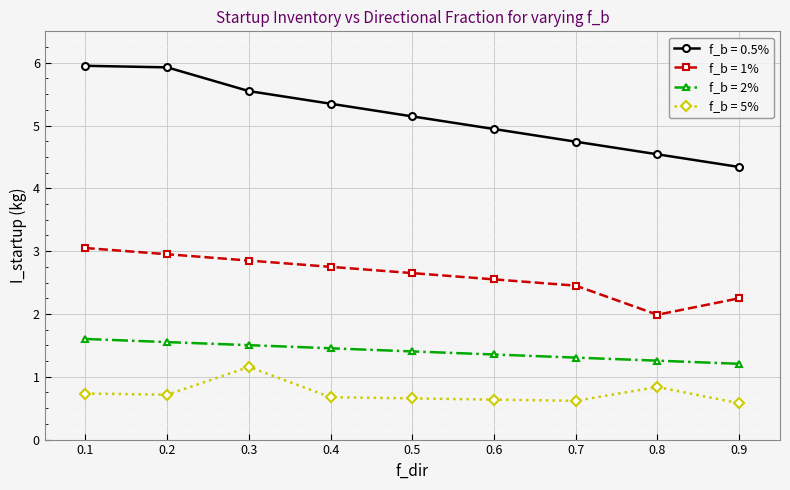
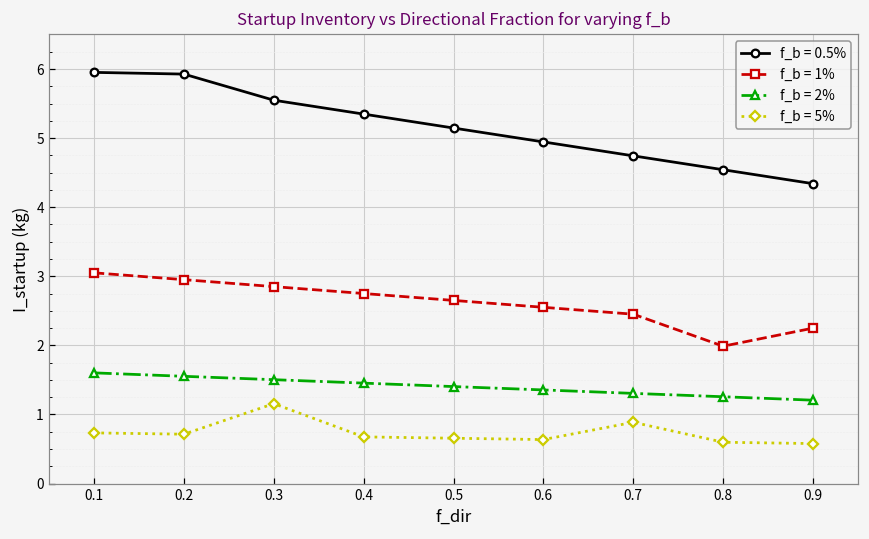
f_b = 5%, 0.7: 0.6 -> 0.9
f_b = 5%, 0.8: 0.8 -> 0.6
